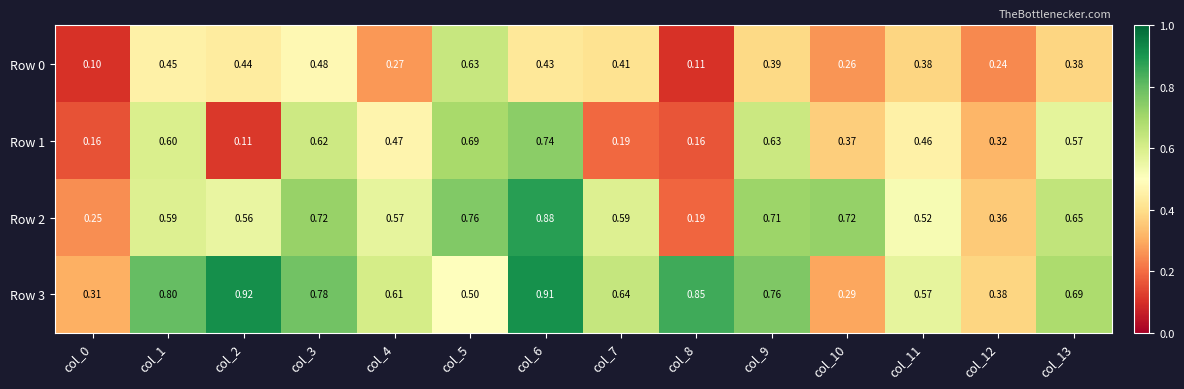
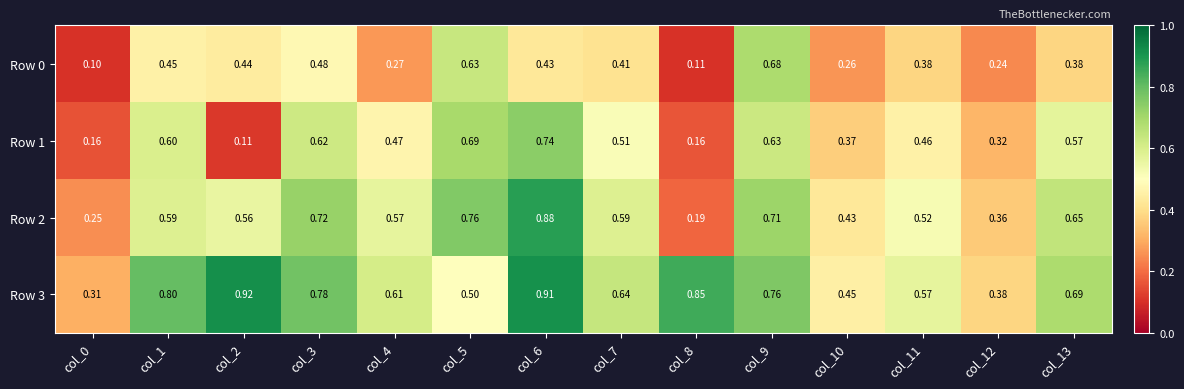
Row 0, col_9: 0.39 -> 0.68
Row 1, col_7: 0.19 -> 0.51
Row 2, col_10: 0.72 -> 0.43
Row 3, col_10: 0.29 -> 0.45
